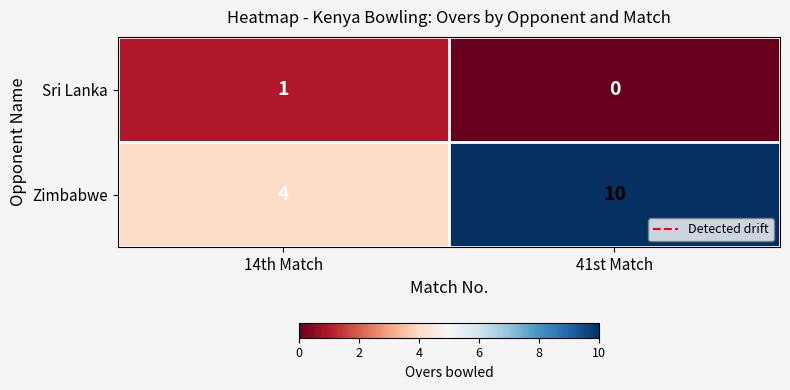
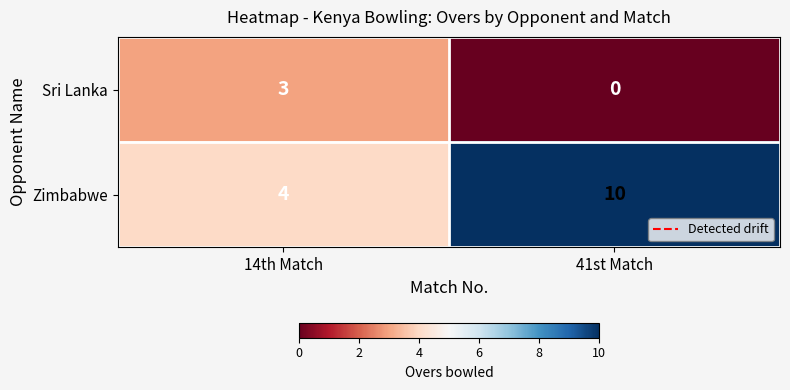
Sri Lanka, 14th Match: 1 -> 3
